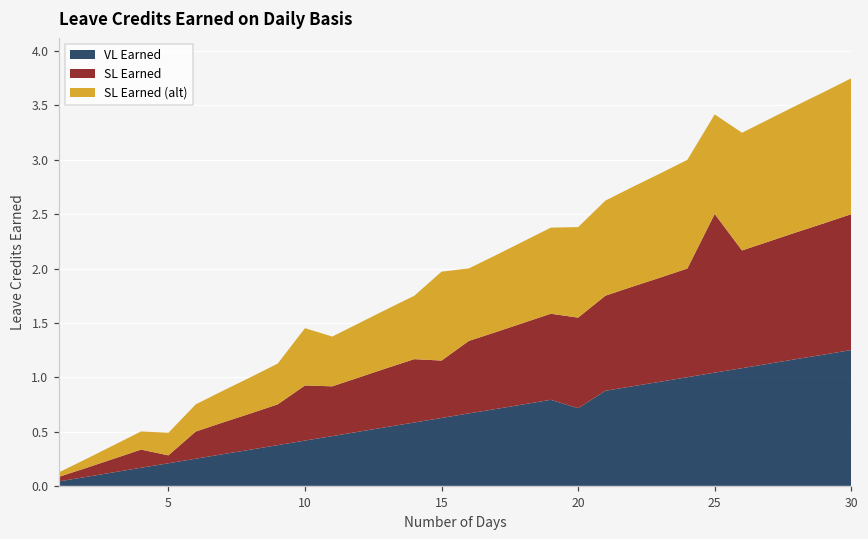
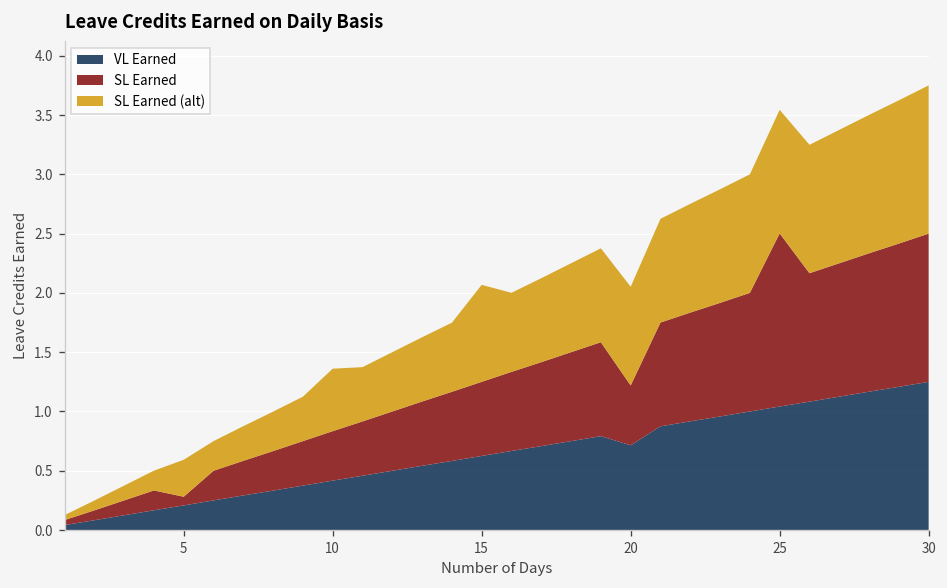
SL Earned (alt), 5: 0.2 -> 0.3
SL Earned, 10: 0.5 -> 0.4
SL Earned, 15: 0.5 -> 0.6
SL Earned, 20: 0.8 -> 0.5
SL Earned (alt), 25: 0.9 -> 1.0
